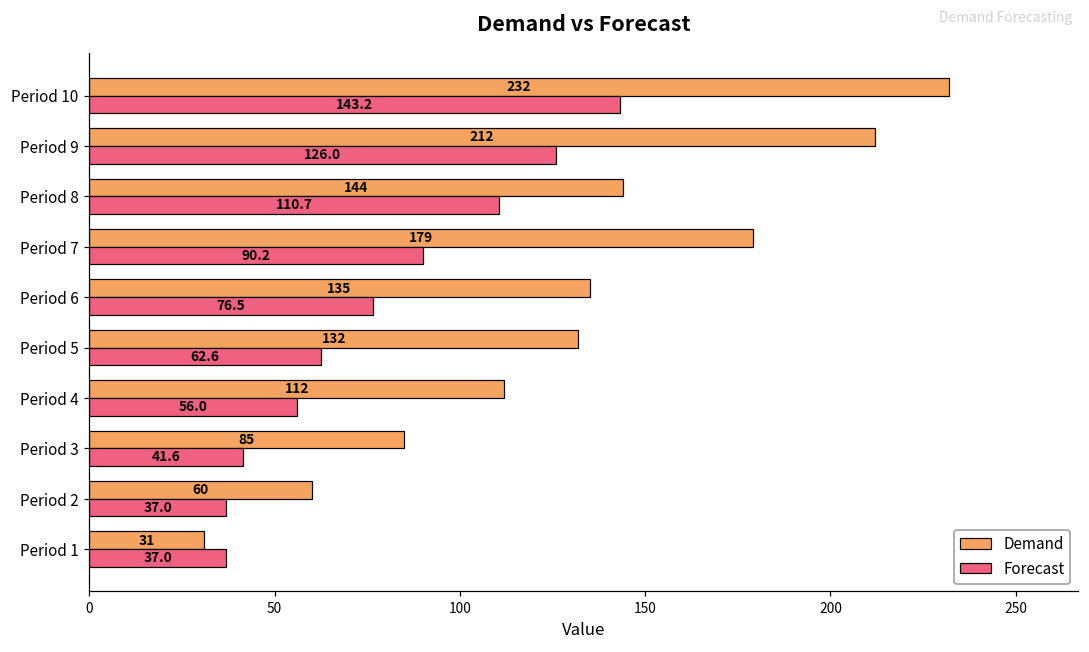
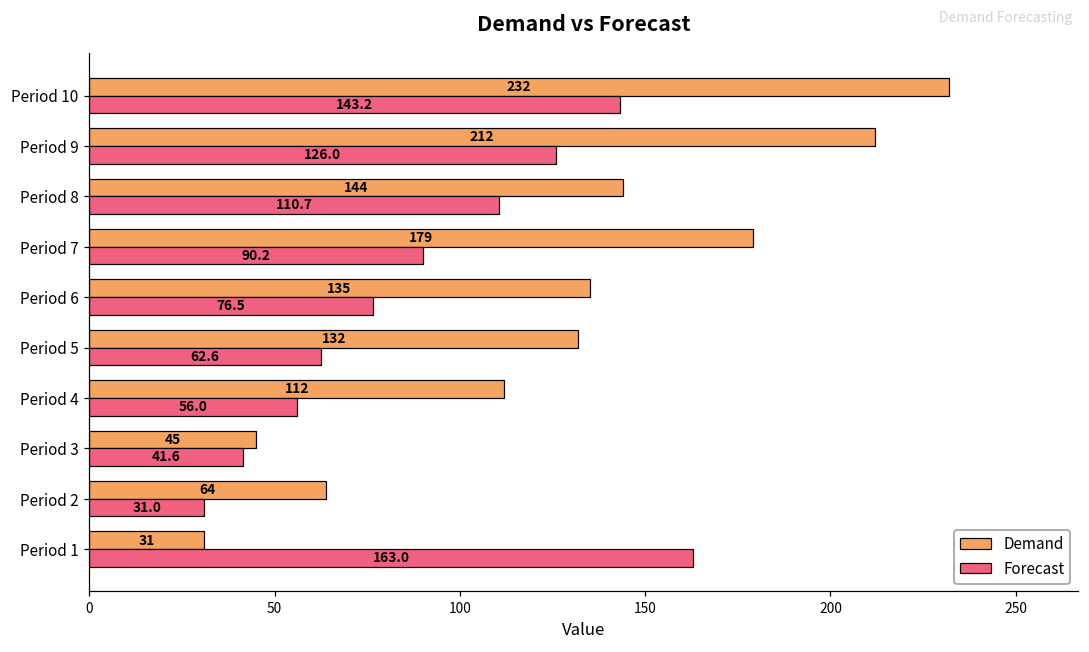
Demand, Period 3: 85 -> 45
Demand, Period 2: 60 -> 64
Forecast, Period 2: 37.0 -> 31.0
Forecast, Period 1: 37.0 -> 163.0
